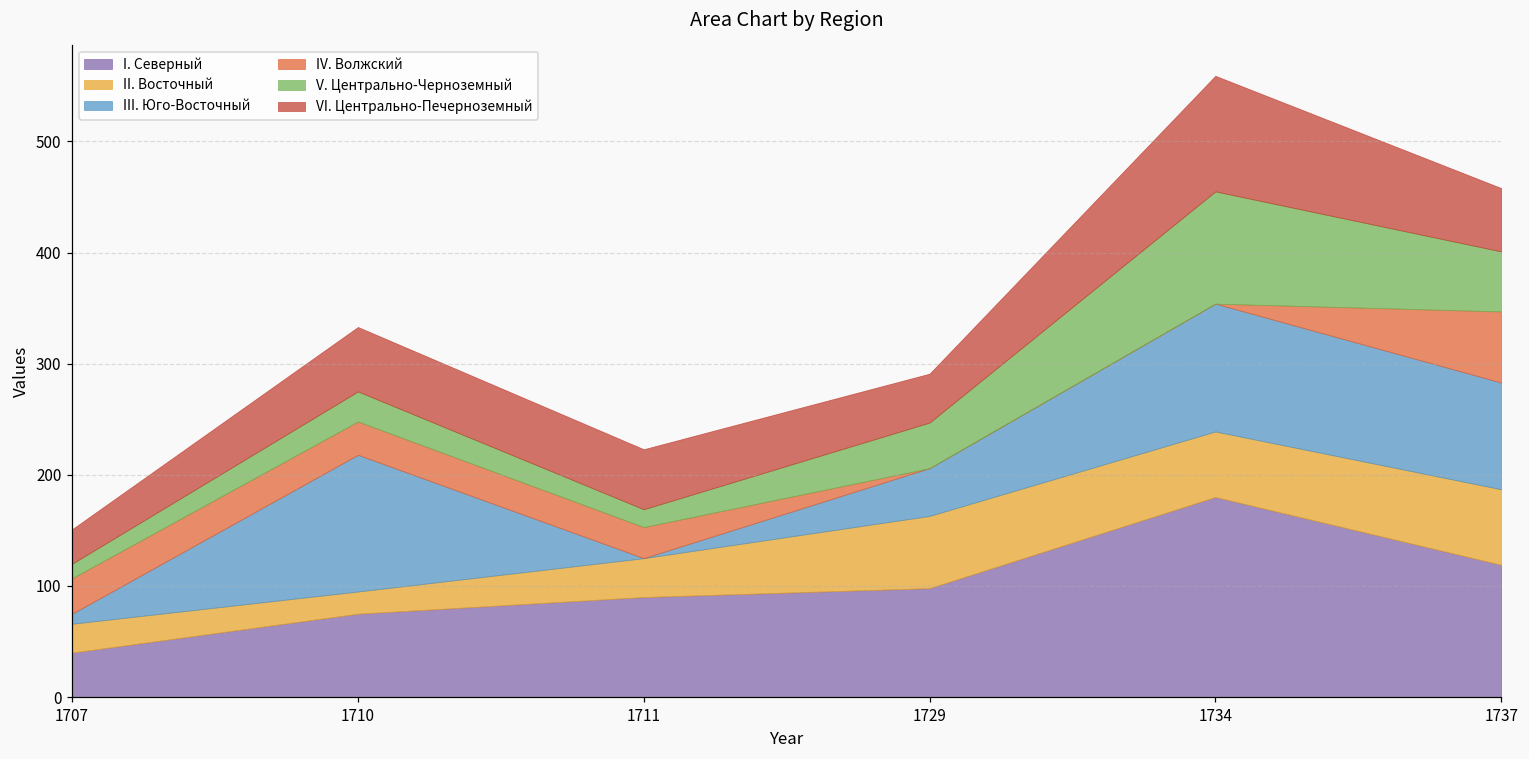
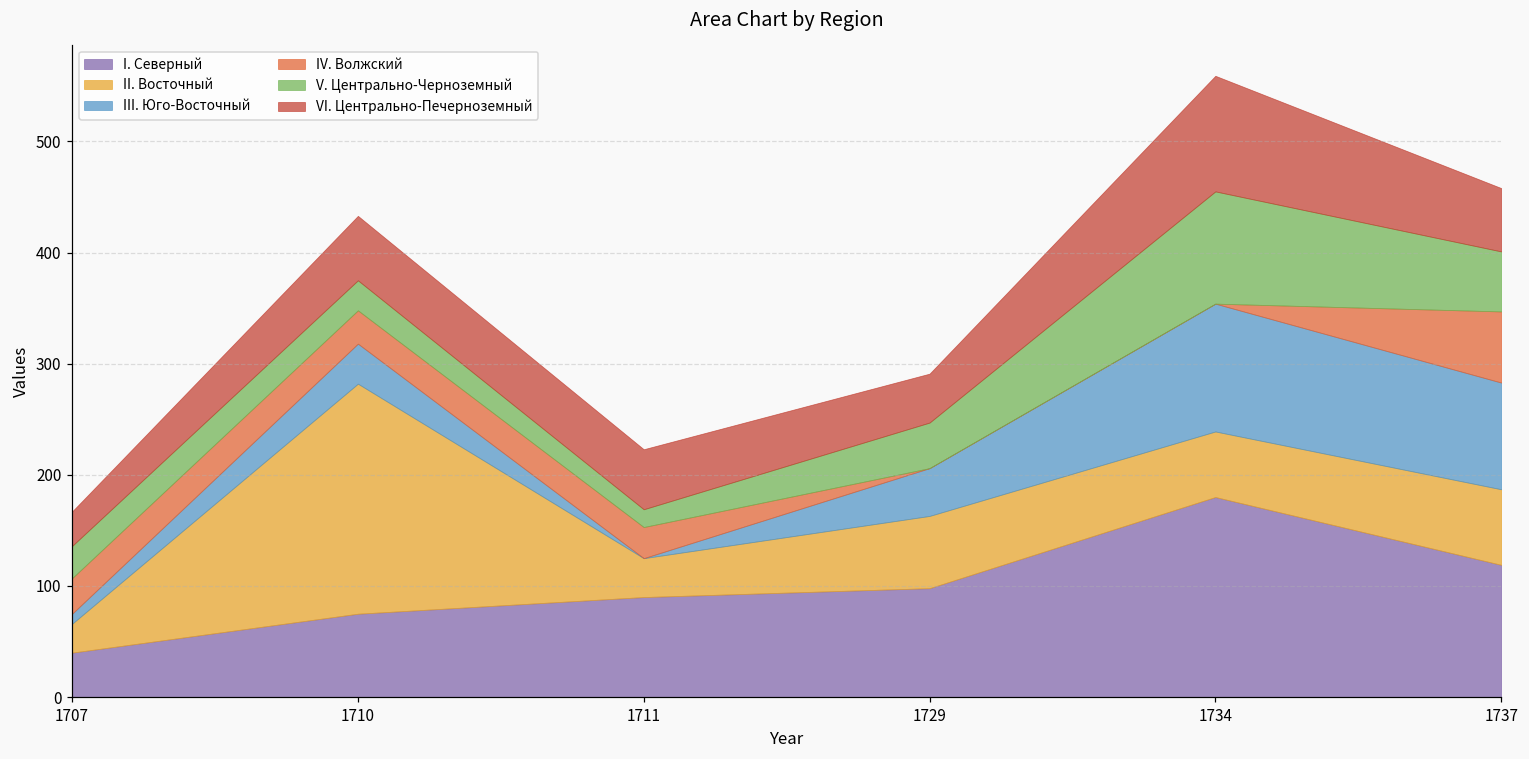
V. Центрально-Черноземный, 1707: 13 -> 29
II. Восточный, 1710: 20 -> 207
III. Юго-Восточный, 1710: 123 -> 36
